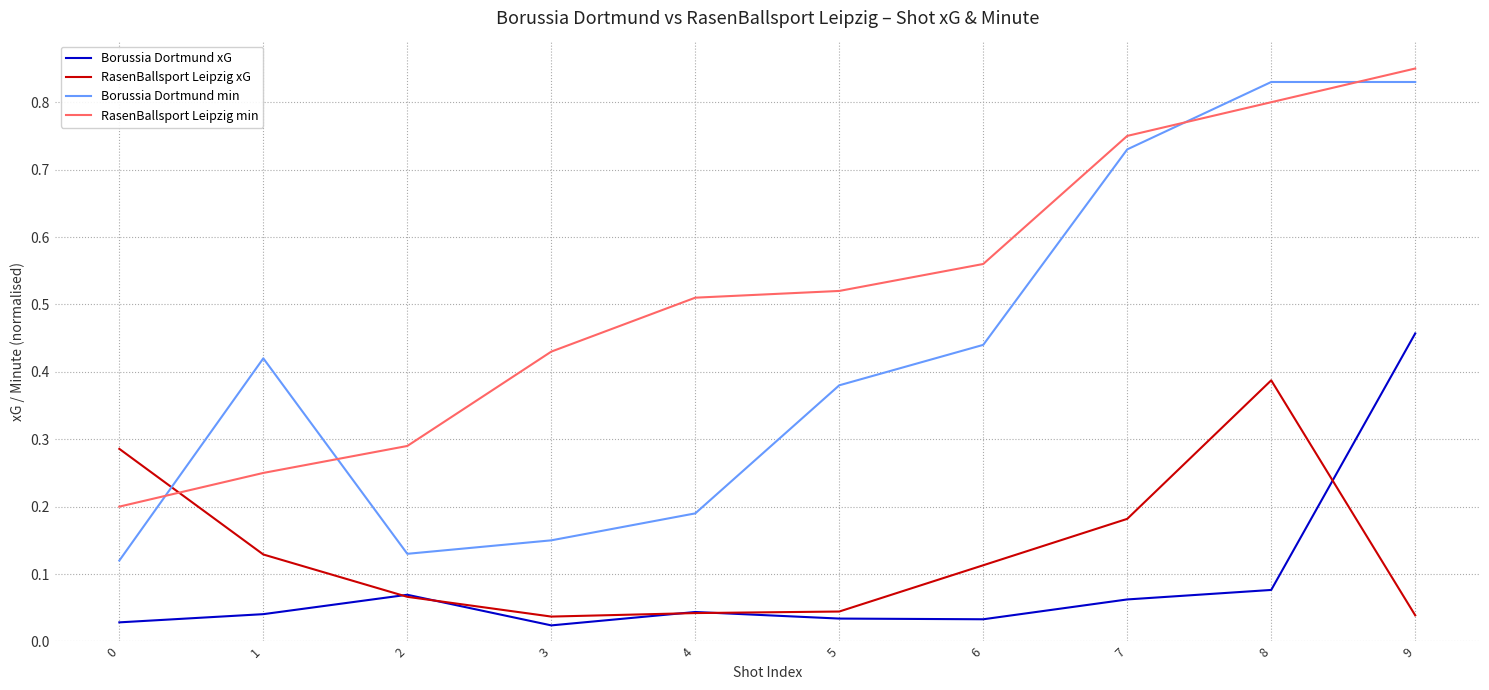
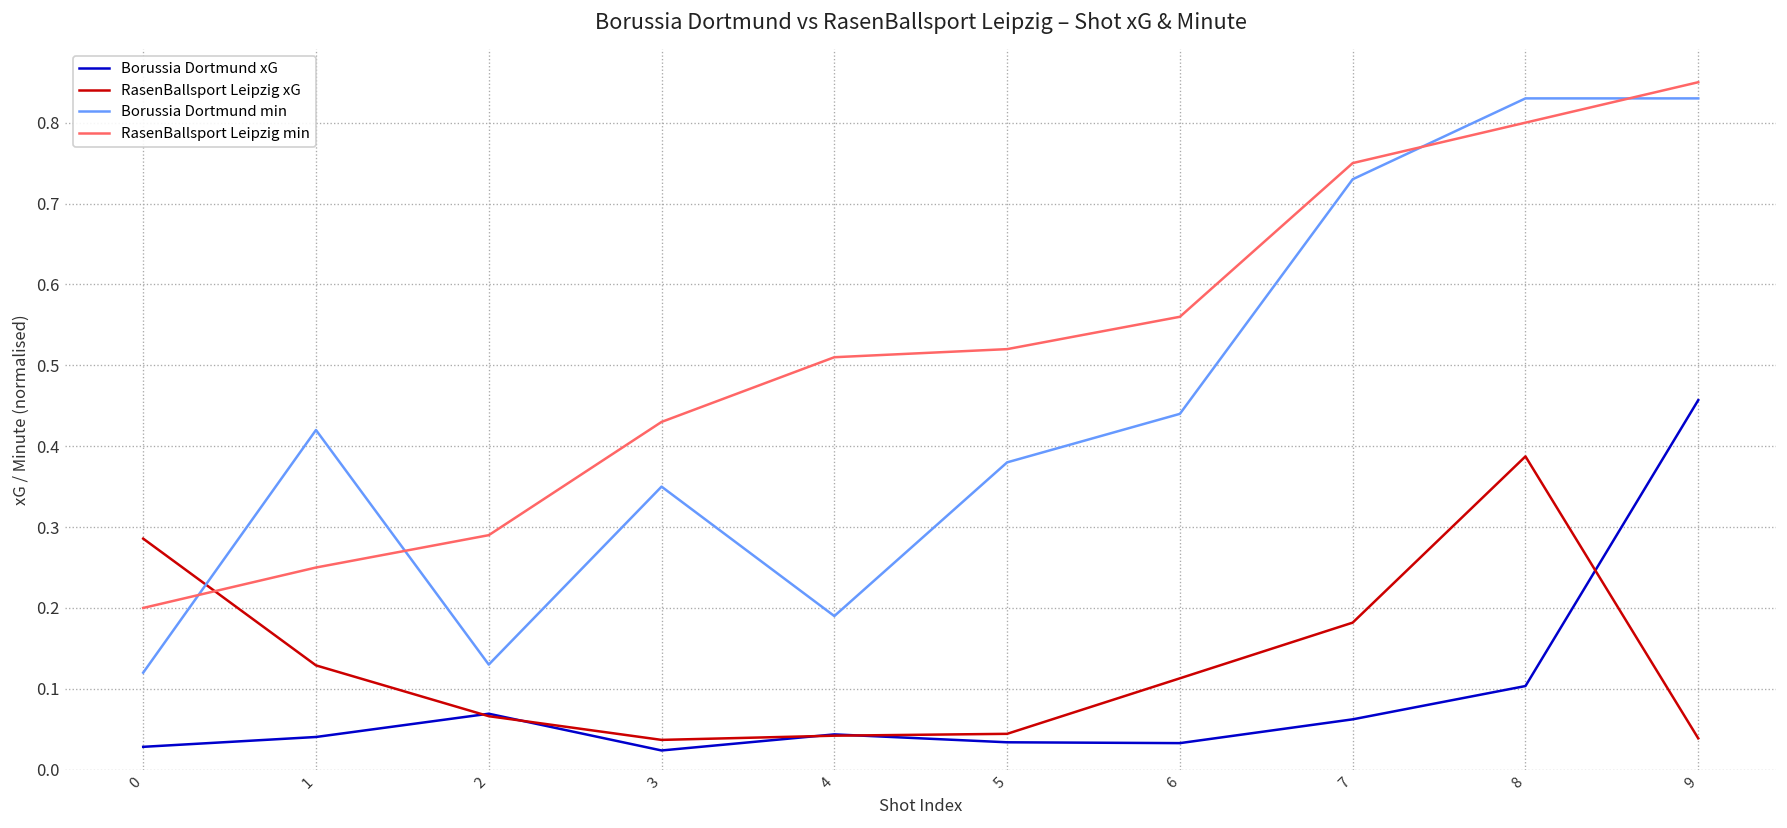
Borussia Dortmund min, 3: 0.15 -> 0.35
Borussia Dortmund xG, 8: 0.08 -> 0.10
